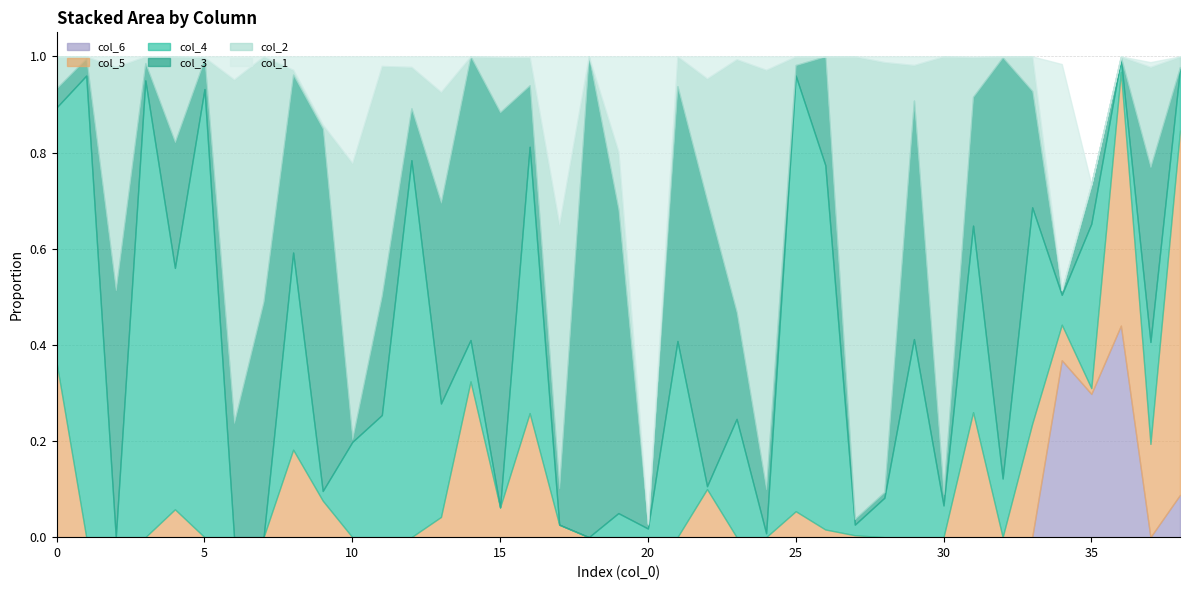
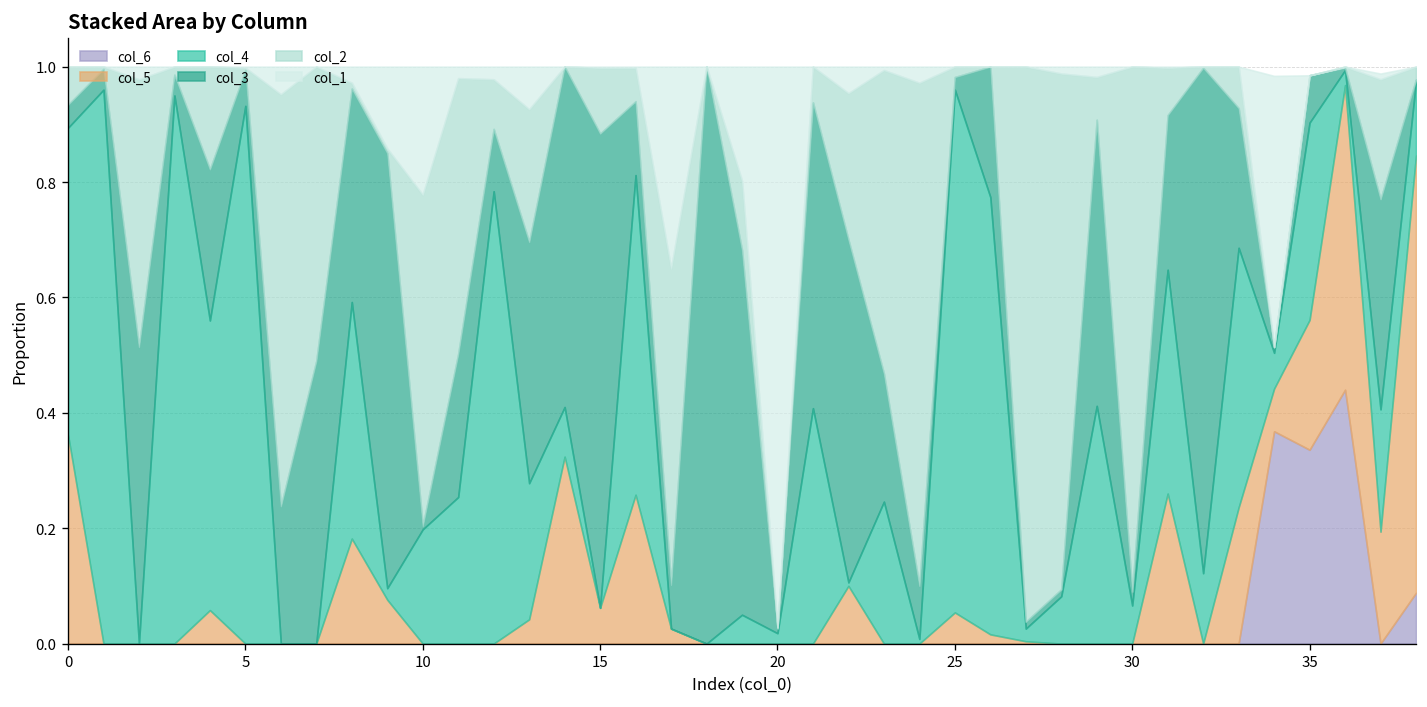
col_6, 35: 0.30 -> 0.34
col_5, 35: 0.01 -> 0.23
